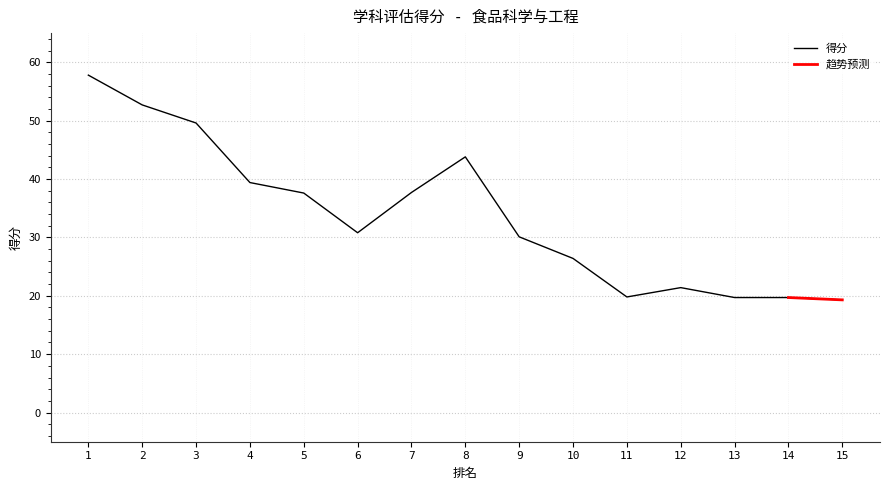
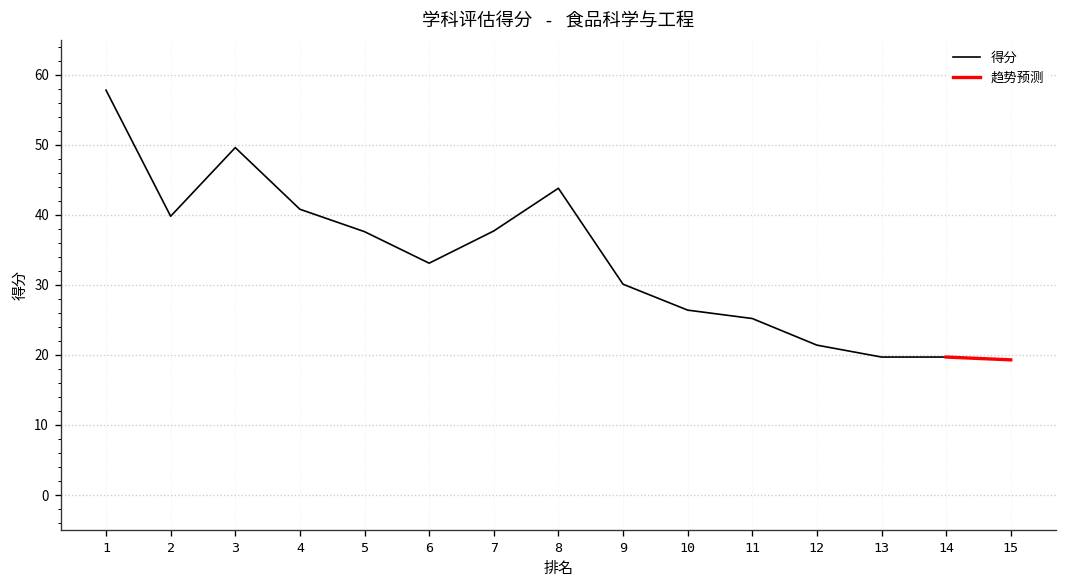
得分, 2: 53 -> 40
得分, 4: 39 -> 41
得分, 6: 31 -> 33
得分, 11: 20 -> 25
